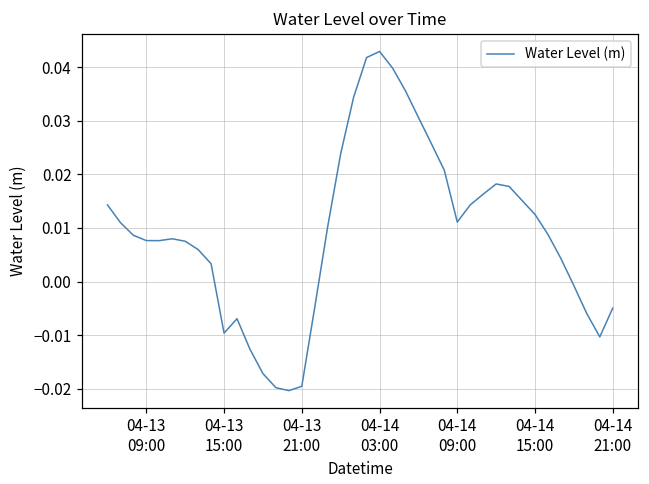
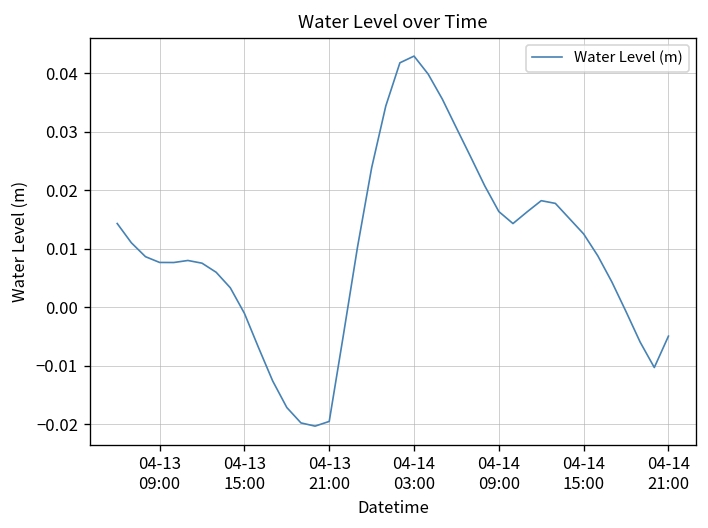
04-13 15:00: -0.010 -> -0.001
04-14 09:00: 0.011 -> 0.016
